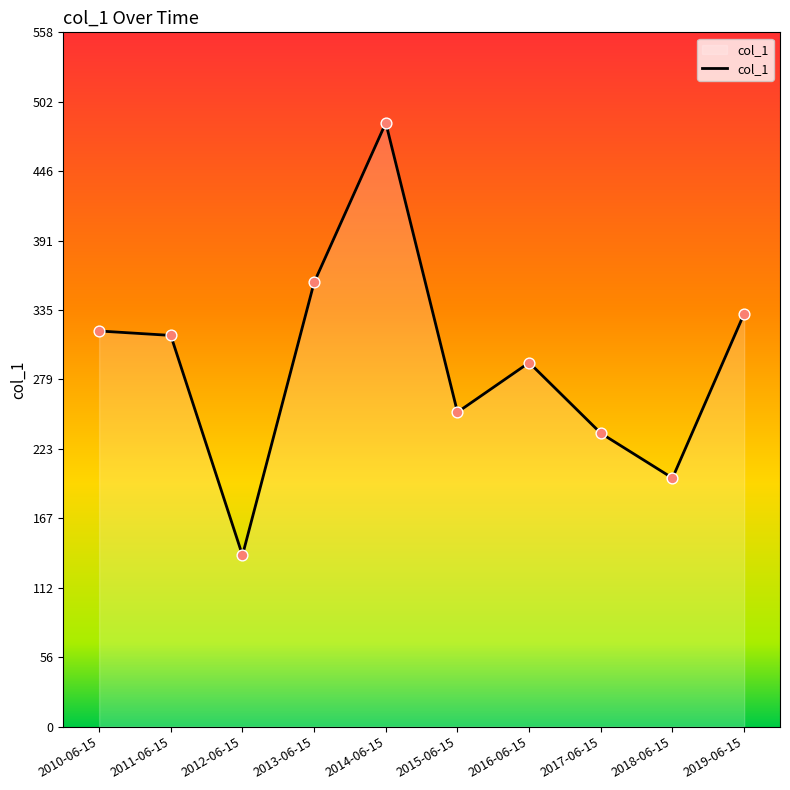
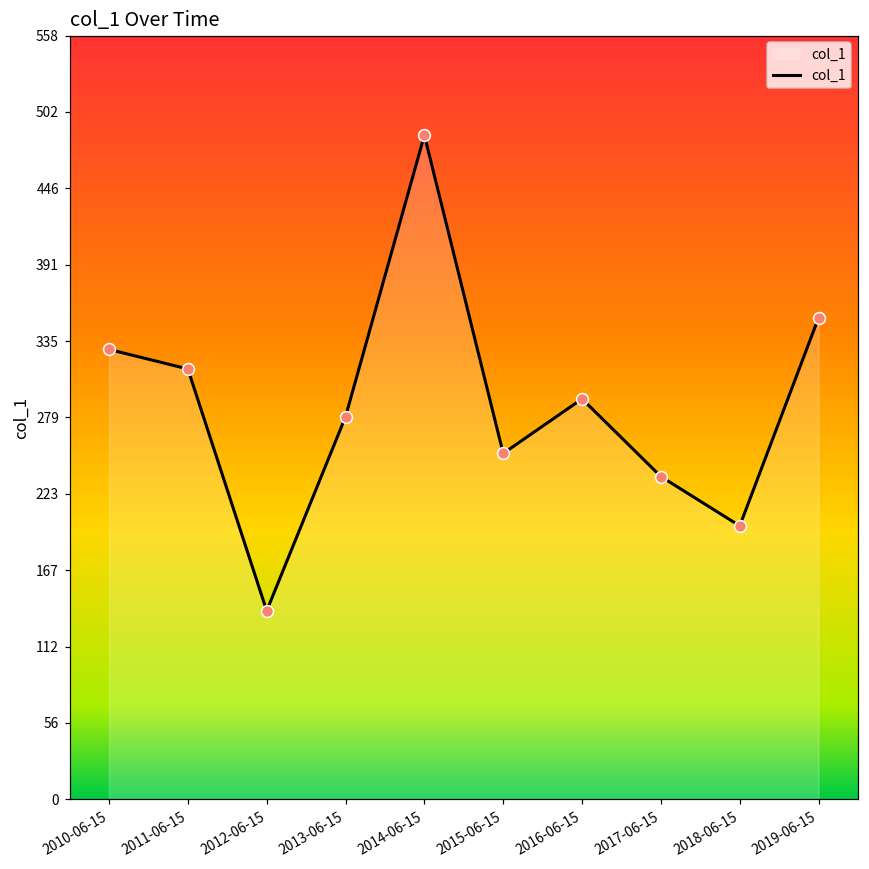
2010-06-15: 318 -> 329
2013-06-15: 357 -> 280
2019-06-15: 332 -> 352
